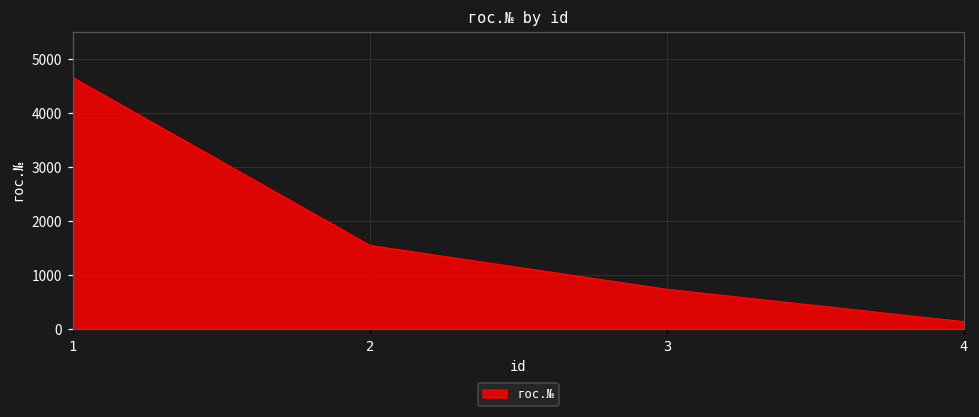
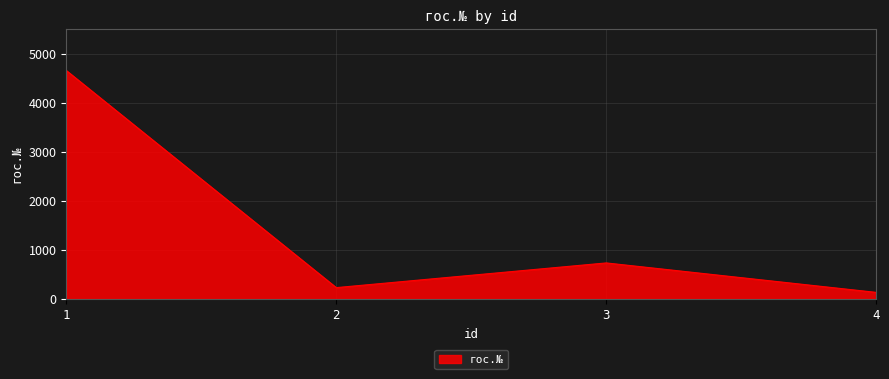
2: 1500 -> 200
